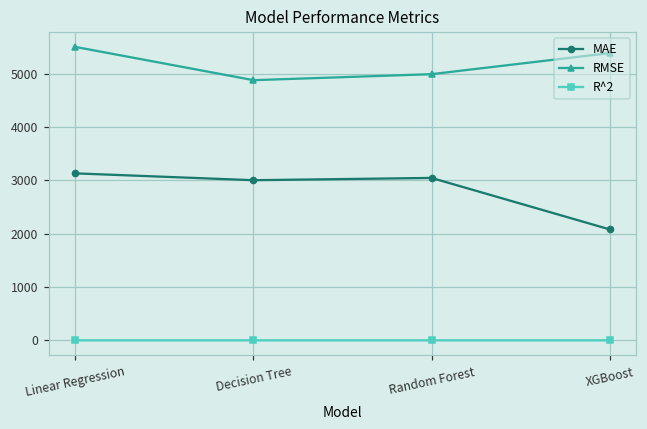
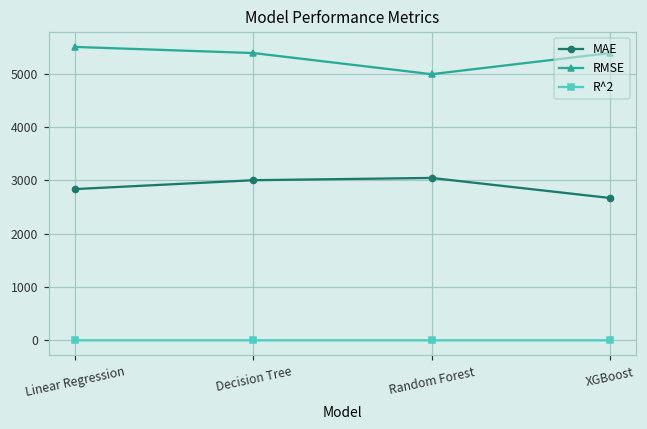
MAE, Linear Regression: 3100 -> 2800
RMSE, Decision Tree: 4900 -> 5400
MAE, XGBoost: 2100 -> 2700
